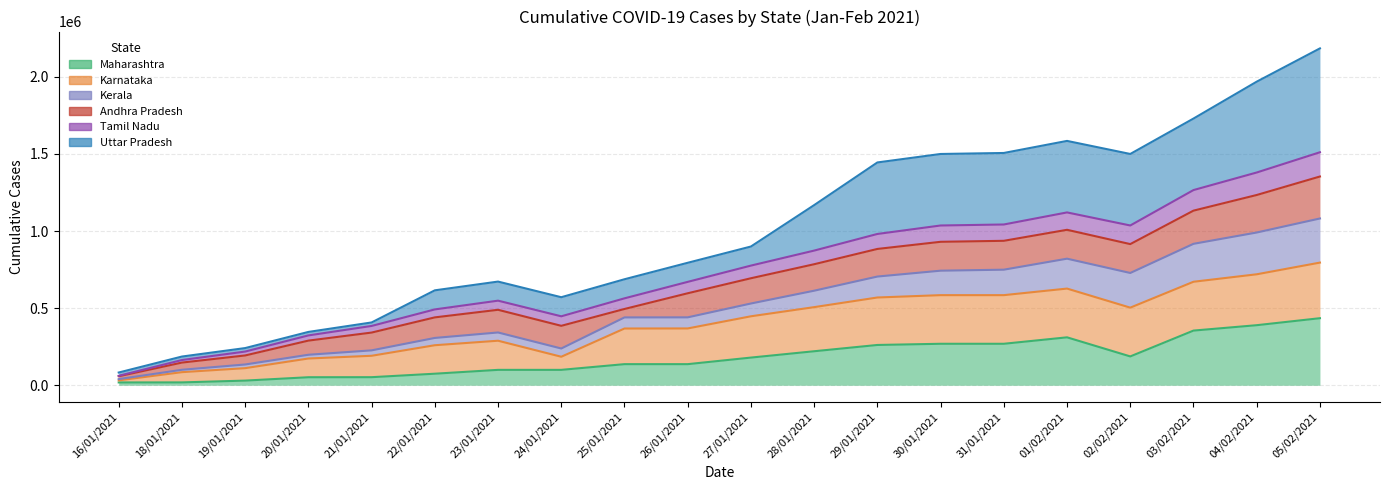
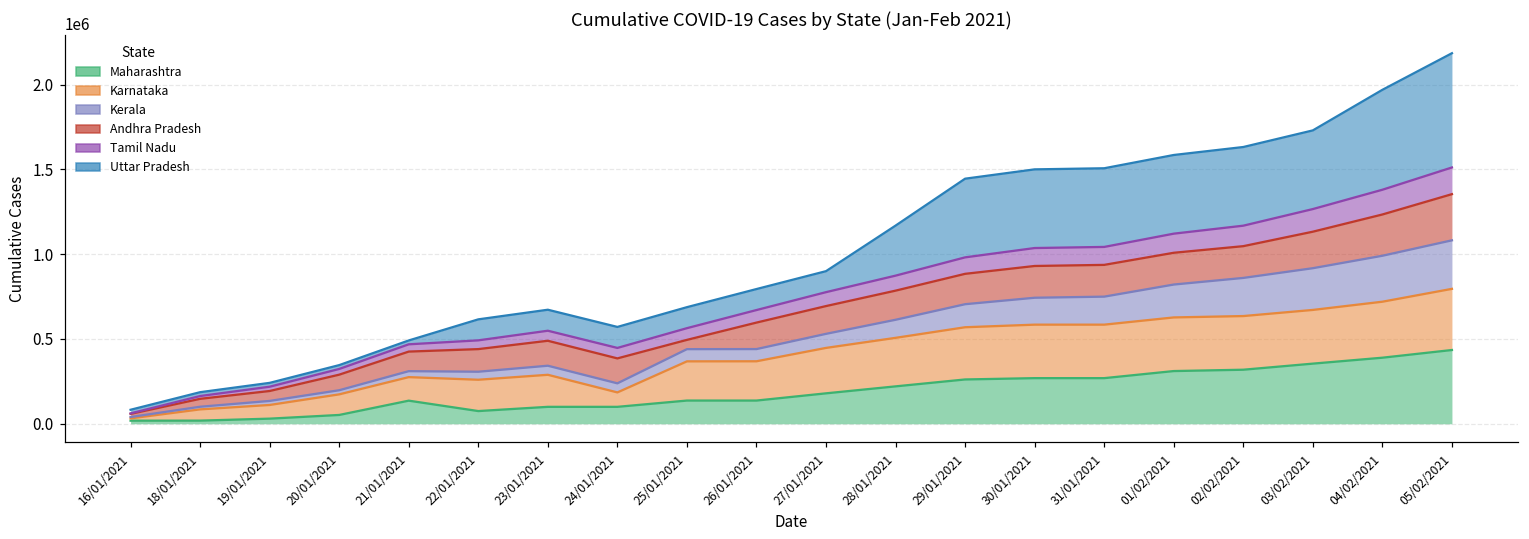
Maharashtra, 21/01/2021: 50000 -> 140000
Maharashtra, 02/02/2021: 190000 -> 320000
